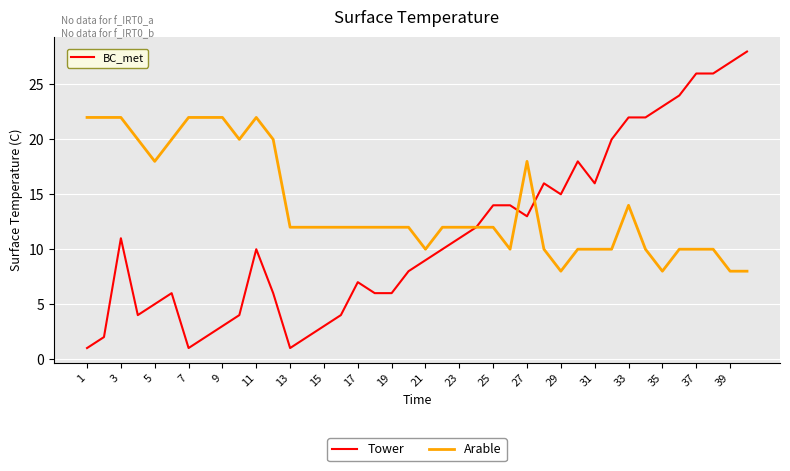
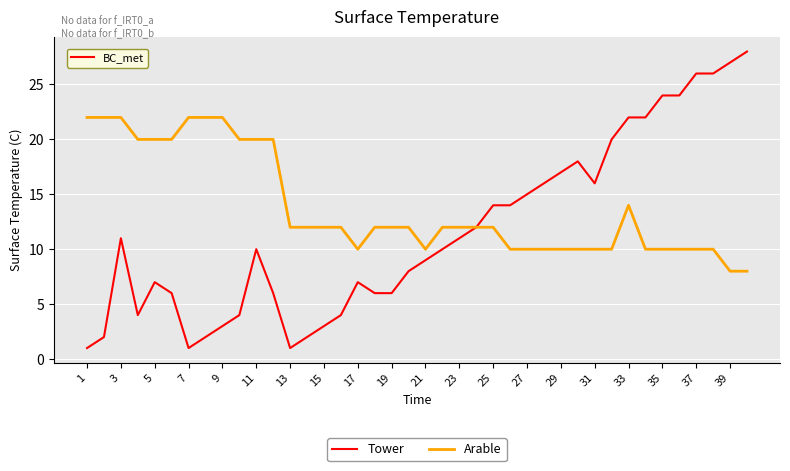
Tower, 5: 5 -> 7
Arable, 5: 18.0 -> 20.0
Arable, 11: 22.0 -> 20.0
Arable, 17: 12.0 -> 10.0
Tower, 27: 13 -> 15
Arable, 27: 18.0 -> 10.0
Tower, 29: 15 -> 17
Arable, 29: 8.0 -> 10.0
Tower, 35: 23 -> 24
Arable, 35: 8.0 -> 10.0
